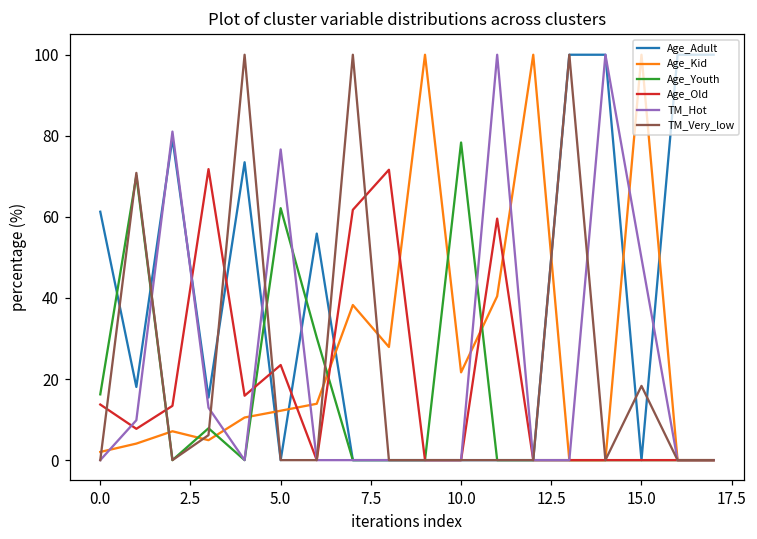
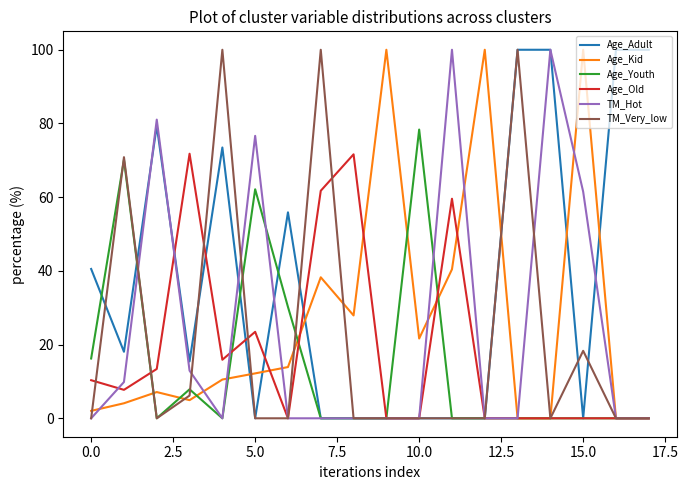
Age_Adult, 0.0: 61 -> 41
Age_Old, 0.0: 14 -> 10
TM_Hot, 15.0: 50 -> 61
